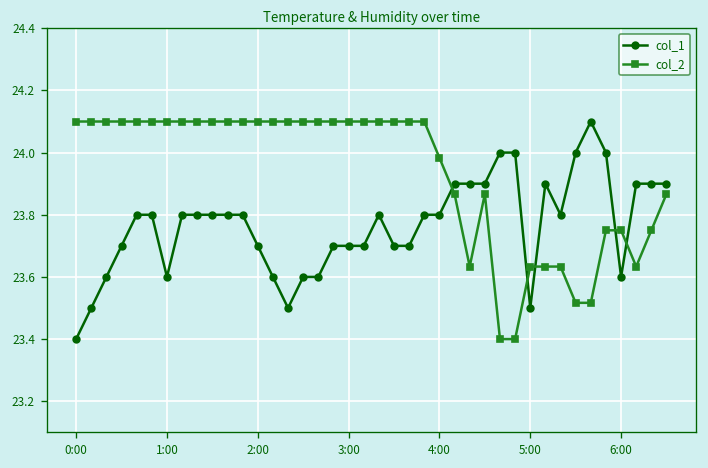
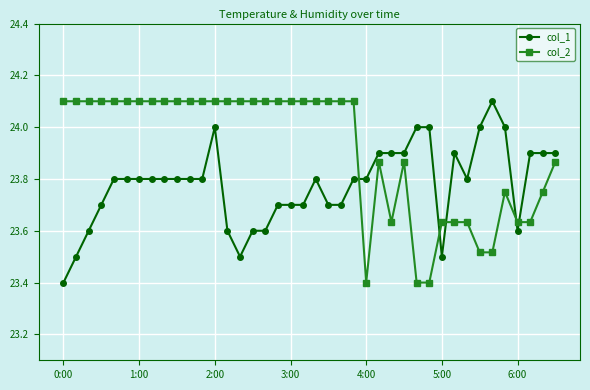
col_1, 1:00: 23.6 -> 23.8
col_1, 2:00: 23.7 -> 24.0
col_2, 4:00: 23.98 -> 23.40
col_2, 6:00: 23.75 -> 23.63
